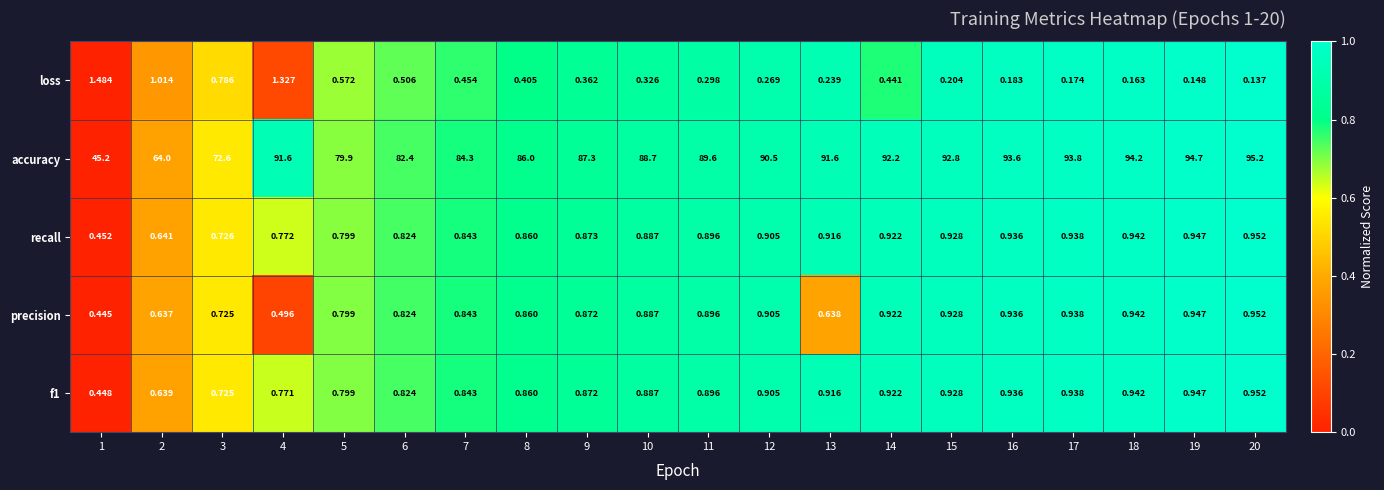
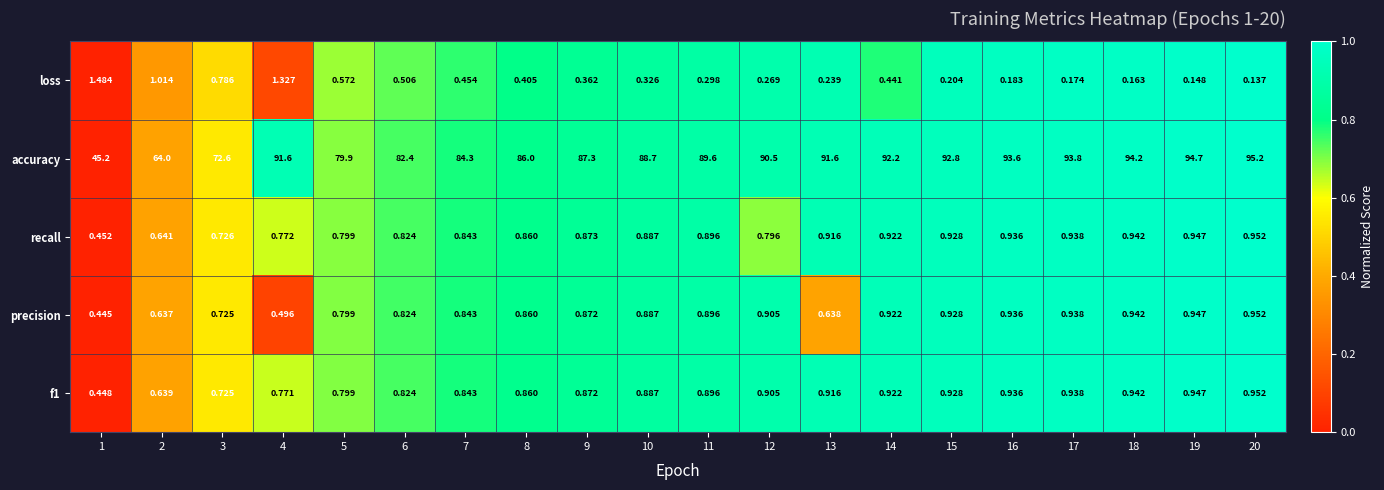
recall, 12: 0.905 -> 0.796
